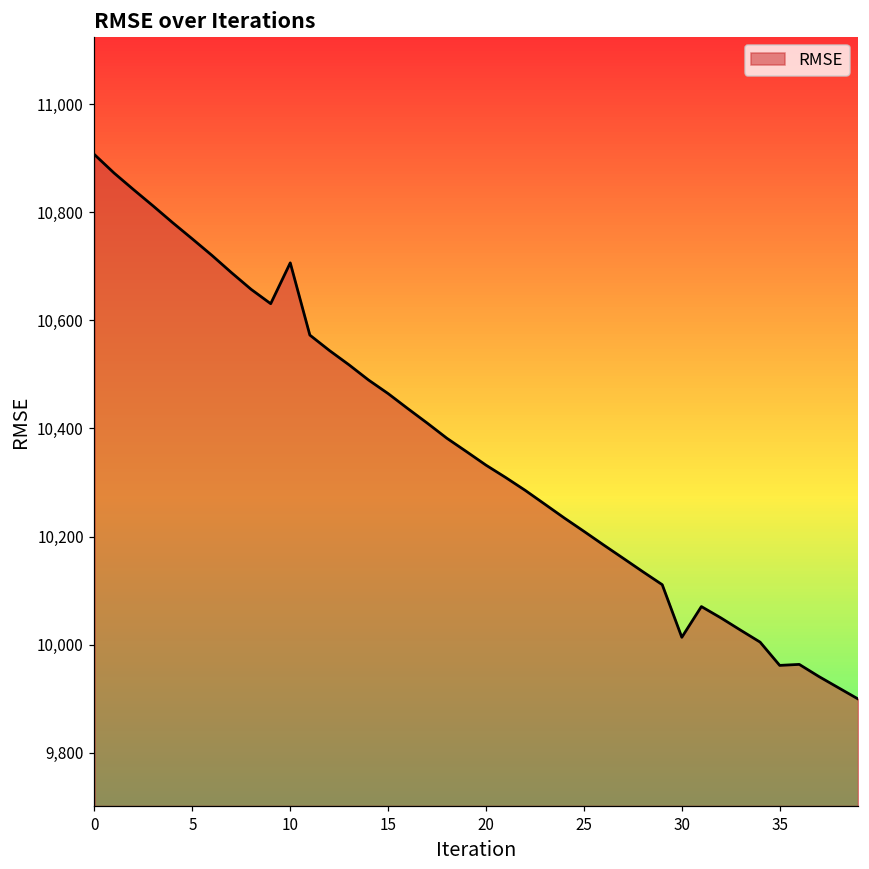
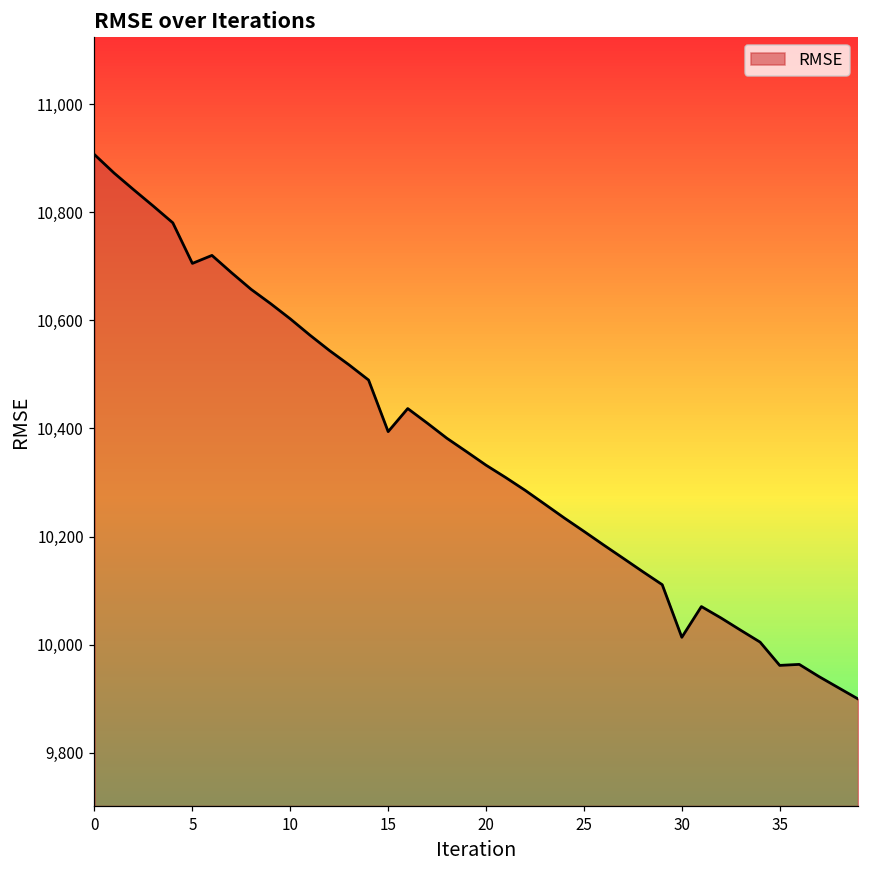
5: 10,750 -> 10,710
10: 10,710 -> 10,600
15: 10,460 -> 10,390
